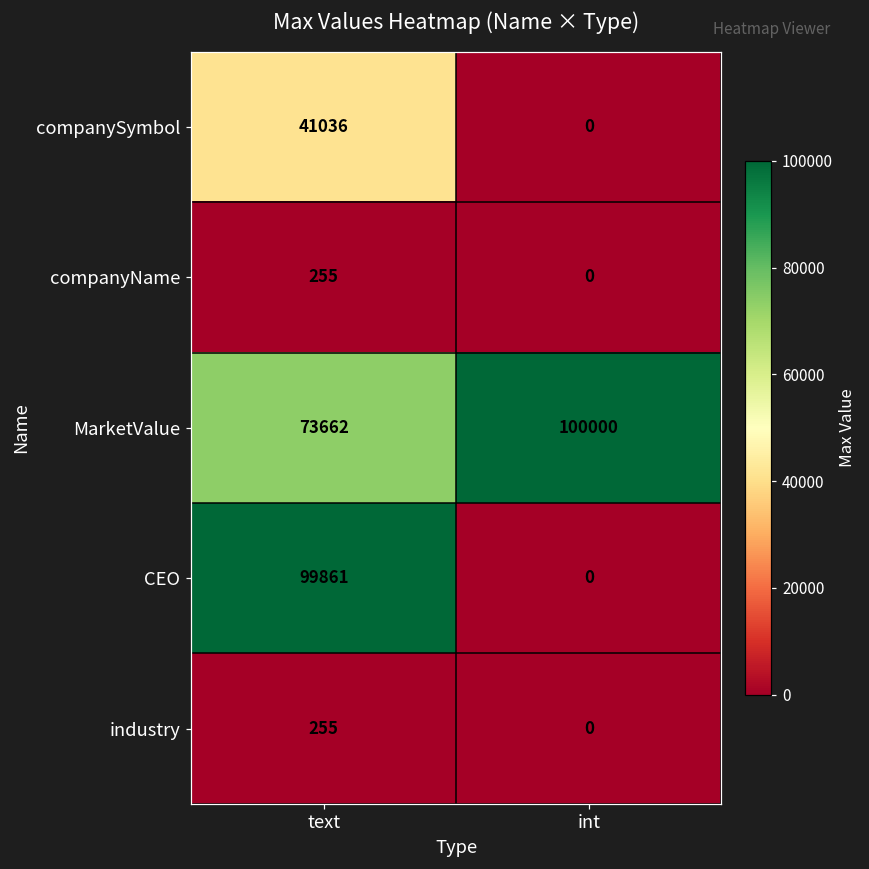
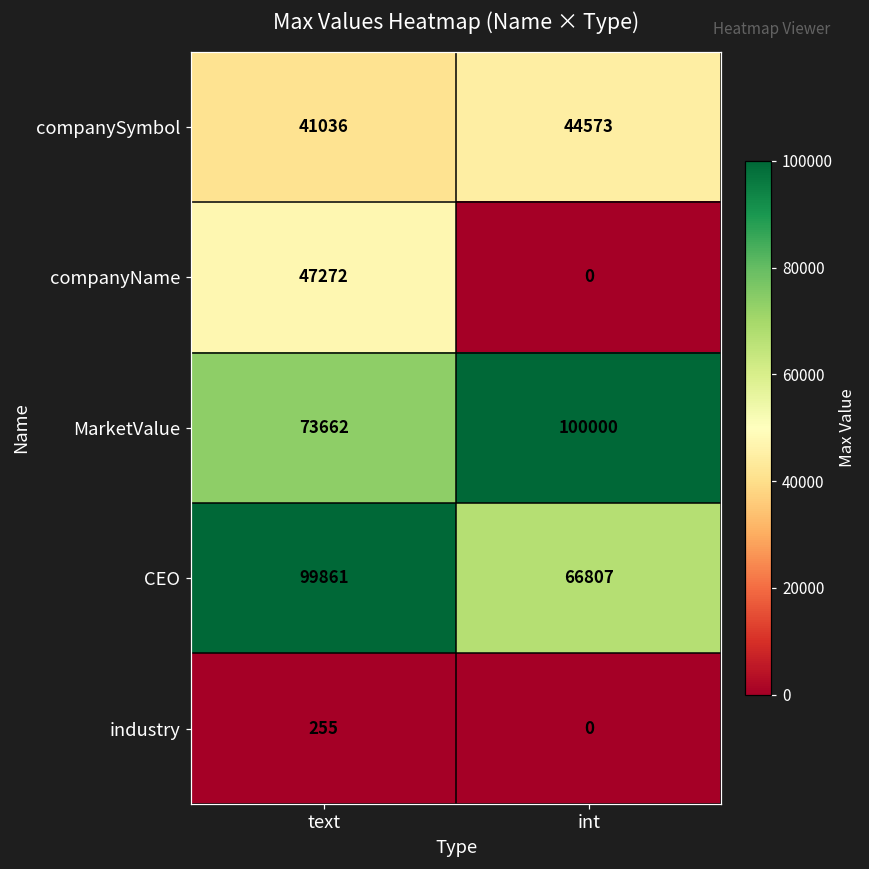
companySymbol, int: 0 -> 44573
companyName, text: 255 -> 47272
CEO, int: 0 -> 66807
